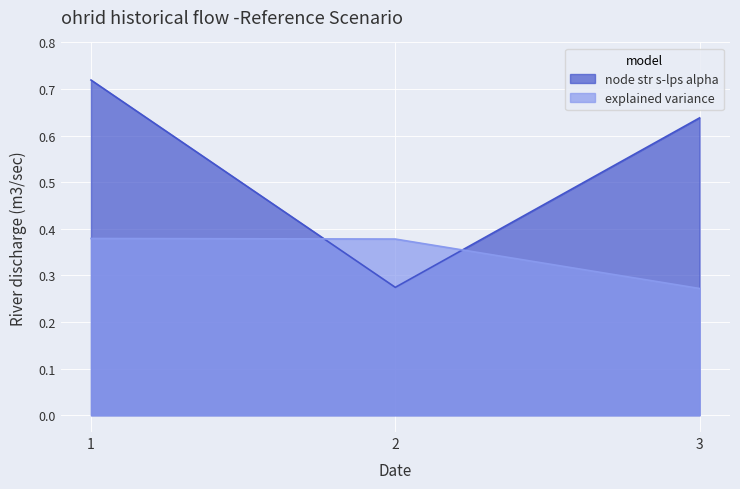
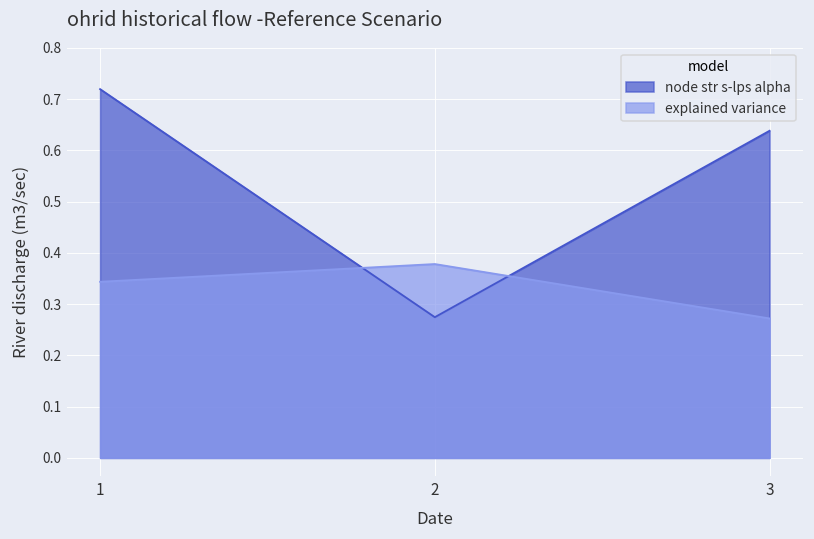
explained variance, 1: 0.38 -> 0.34
